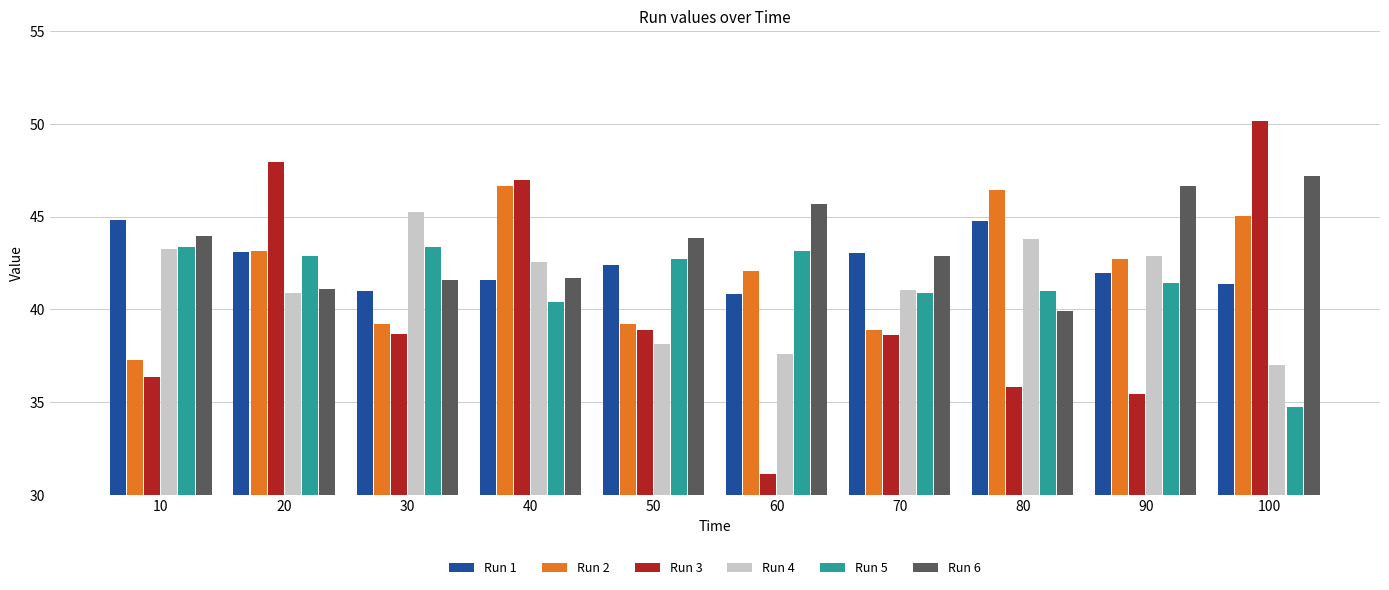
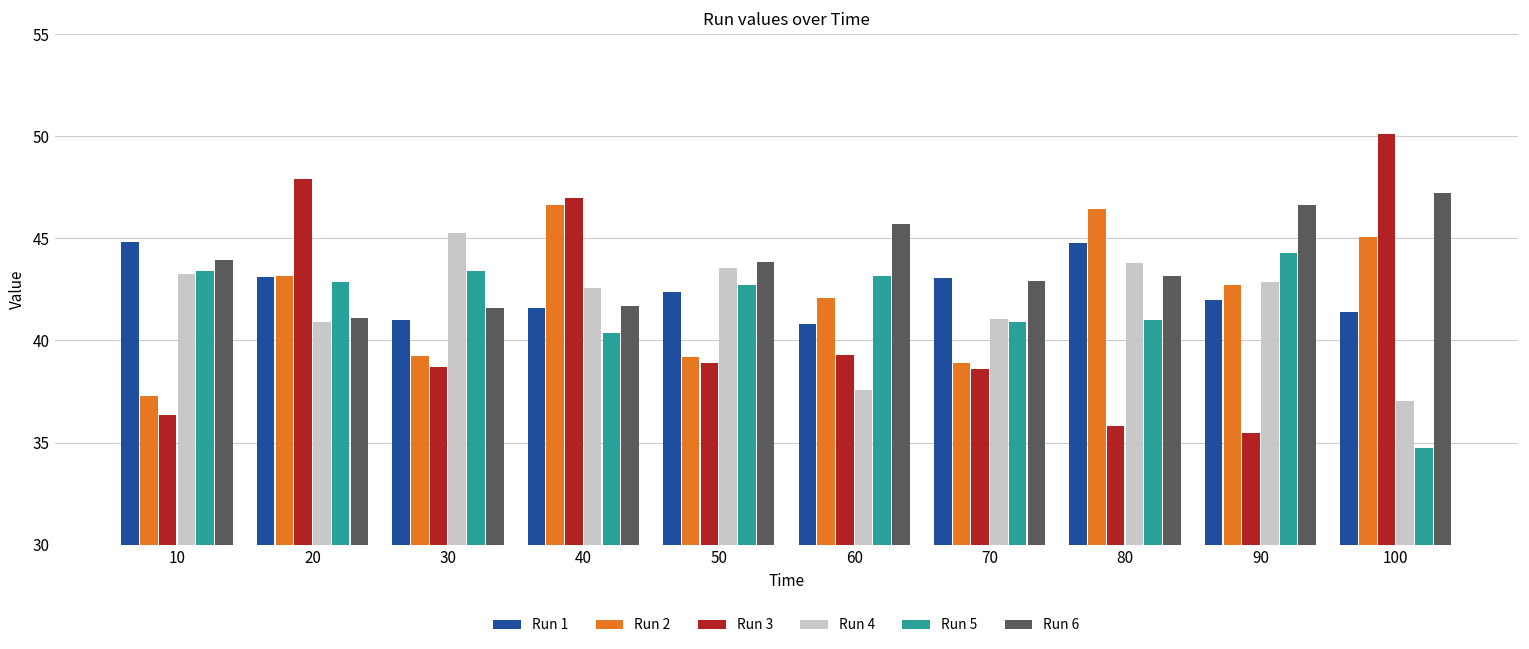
Run 4, 50: 38.1 -> 43.5
Run 3, 60: 31.2 -> 39.3
Run 6, 80: 39.9 -> 43.2
Run 5, 90: 41.4 -> 44.3
